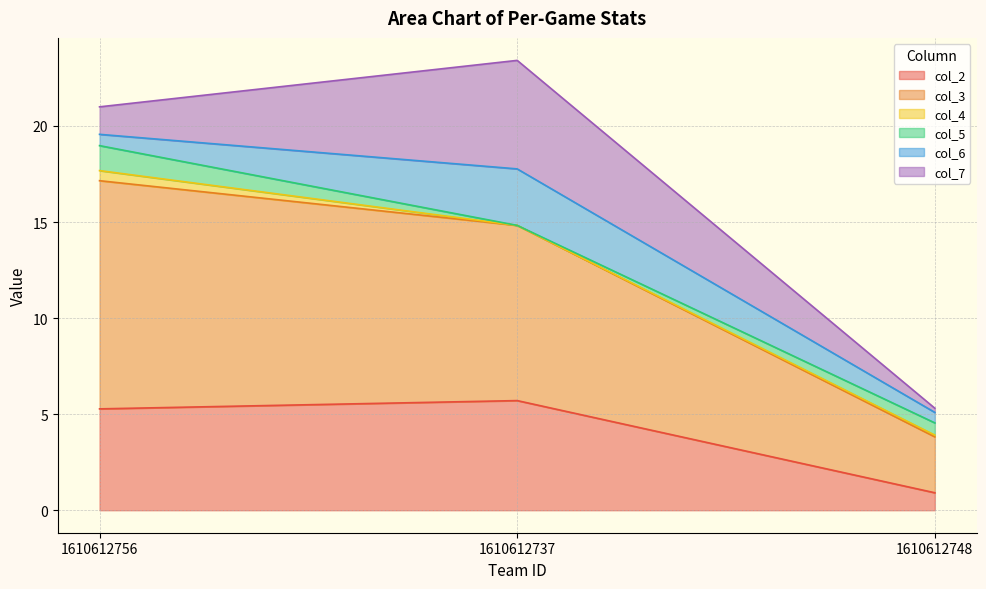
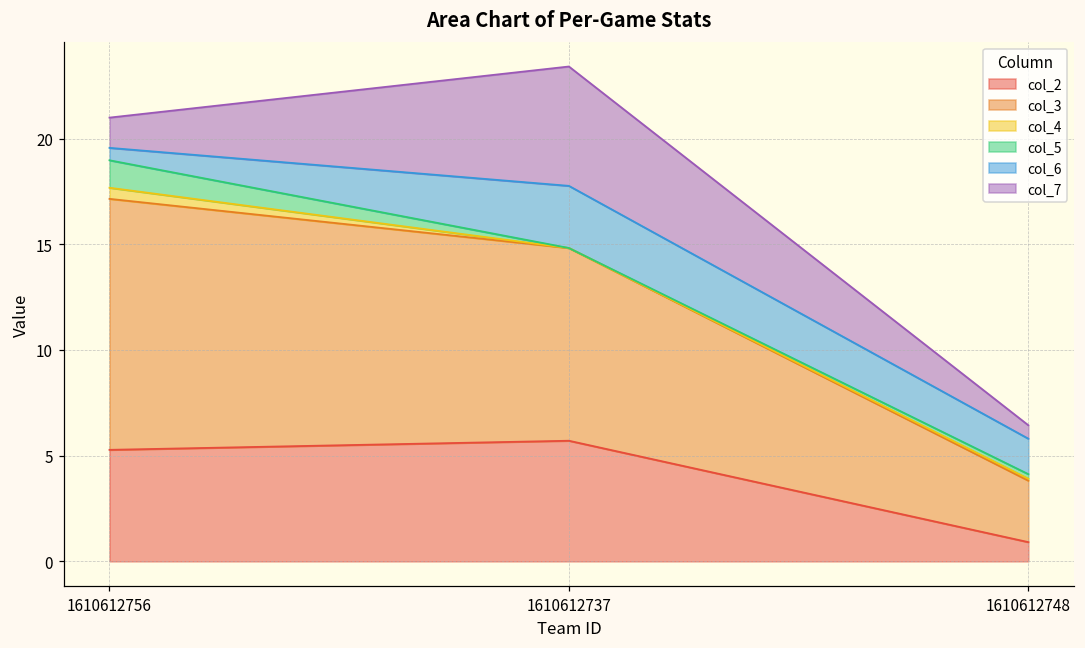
col_5, 1610612748: 0.6 -> 0.2
col_6, 1610612748: 0.5 -> 1.7
col_7, 1610612748: 0.2 -> 0.6
